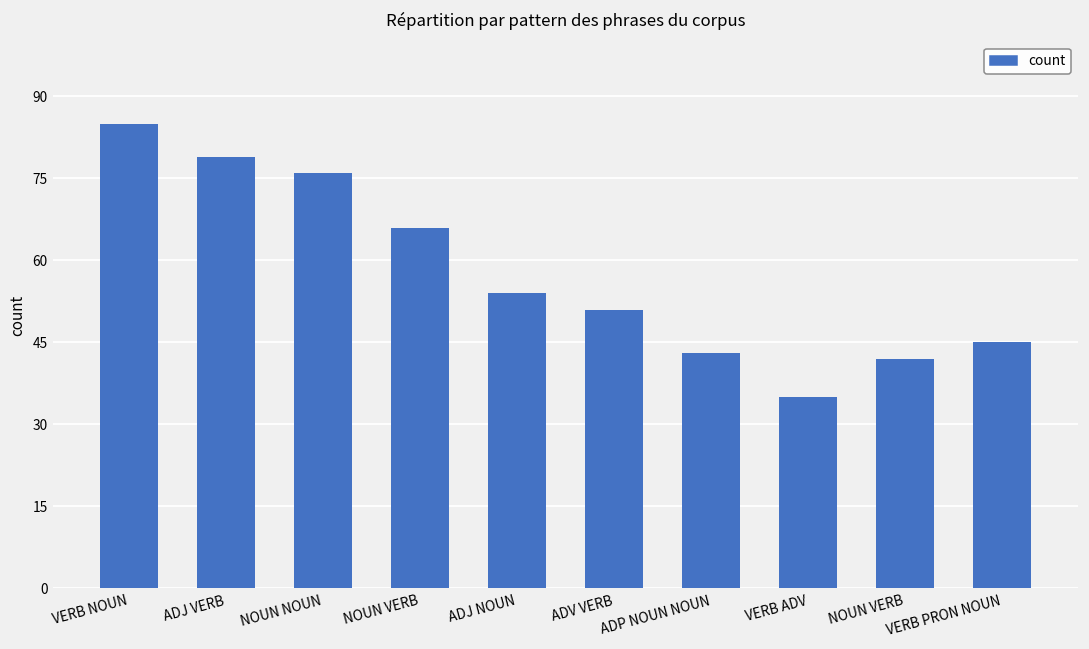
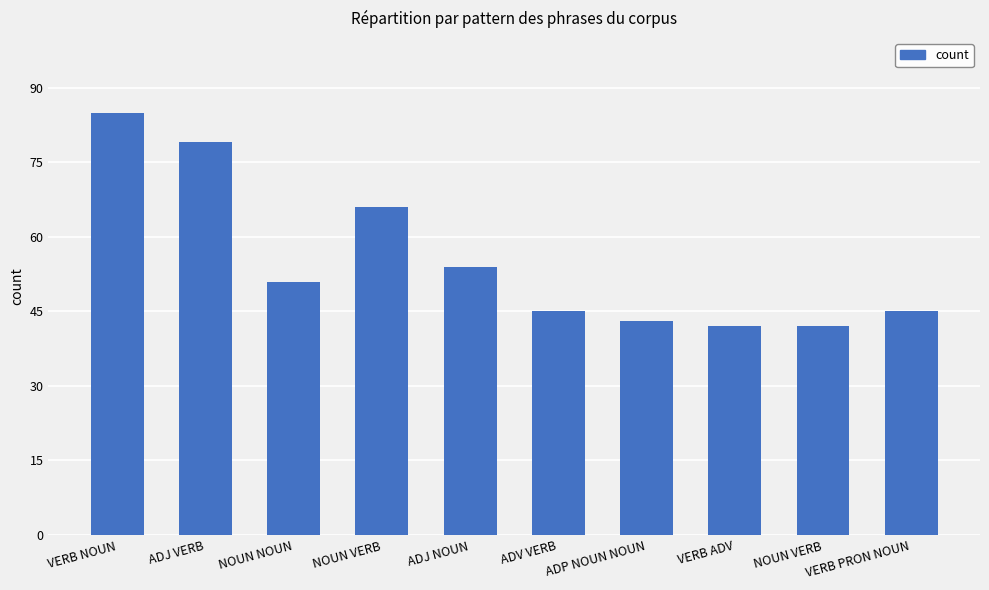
NOUN NOUN: 76 -> 51
ADV VERB: 51 -> 45
VERB ADV: 35 -> 42
